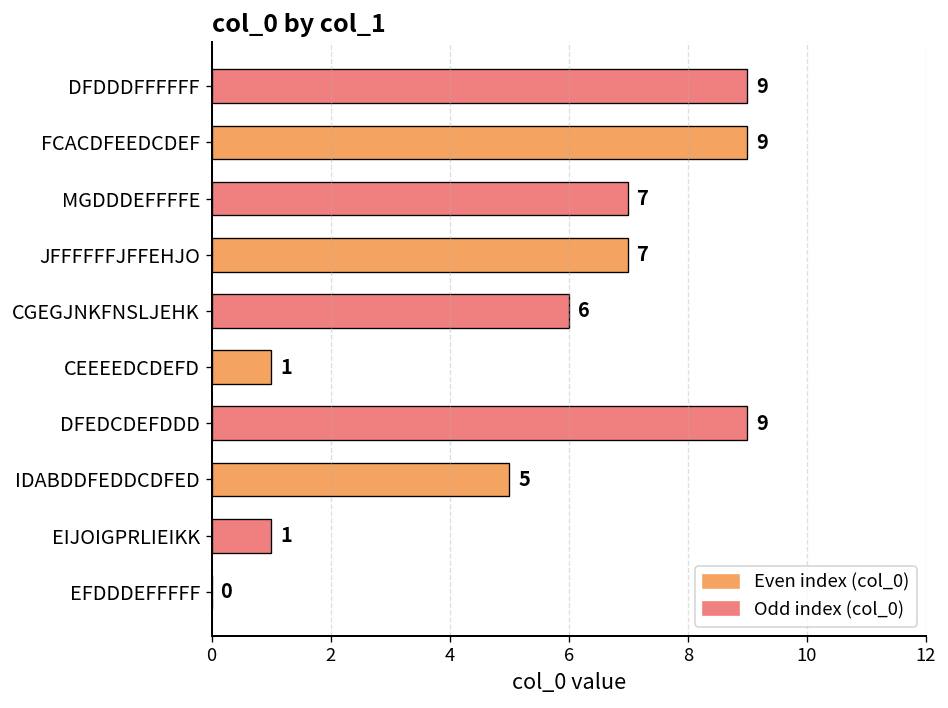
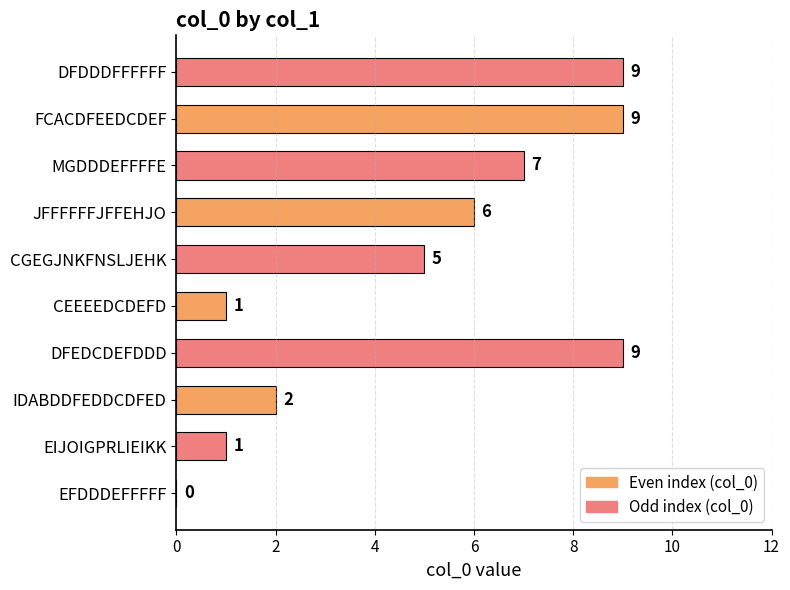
JFFFFFFJFFEHJO: 7 -> 6
CGEGJNKFNSLJEHK: 6 -> 5
IDABDDFEDDCDFED: 5 -> 2
